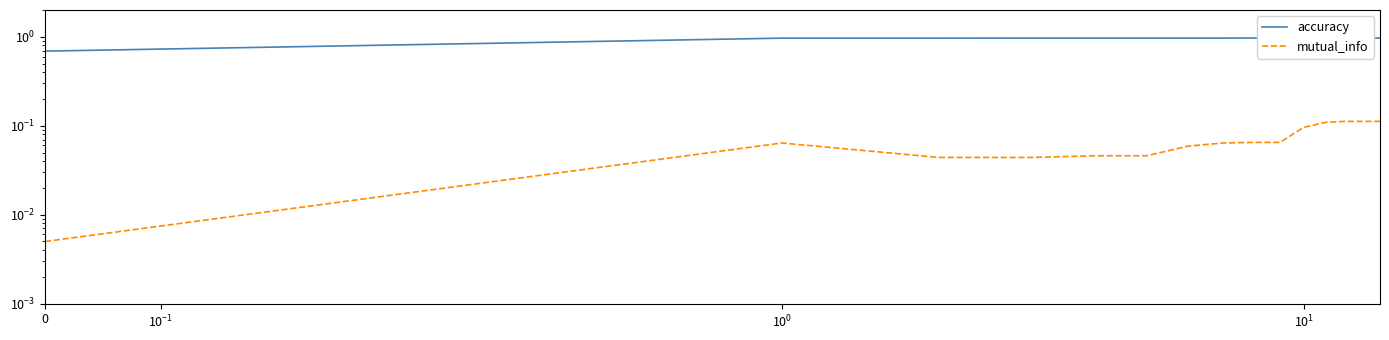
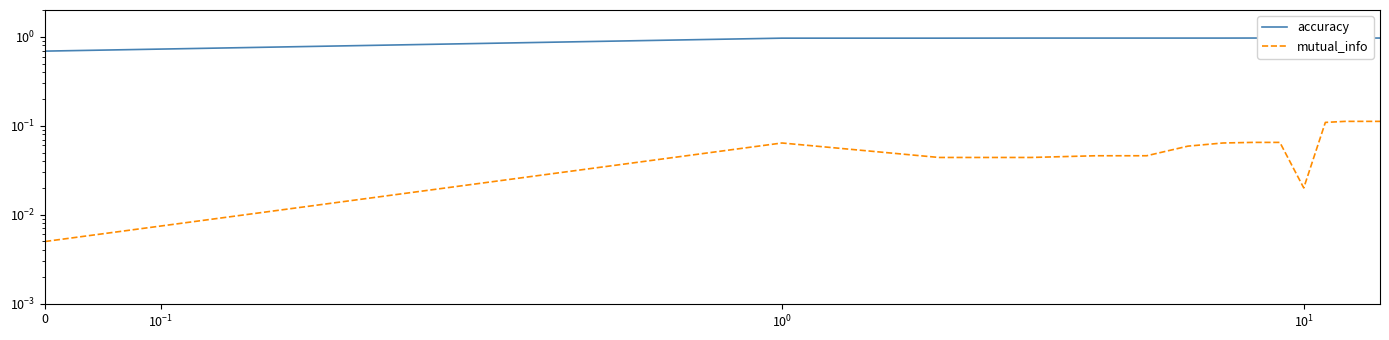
mutual_info, 10^1: 0.10 -> 0.020
